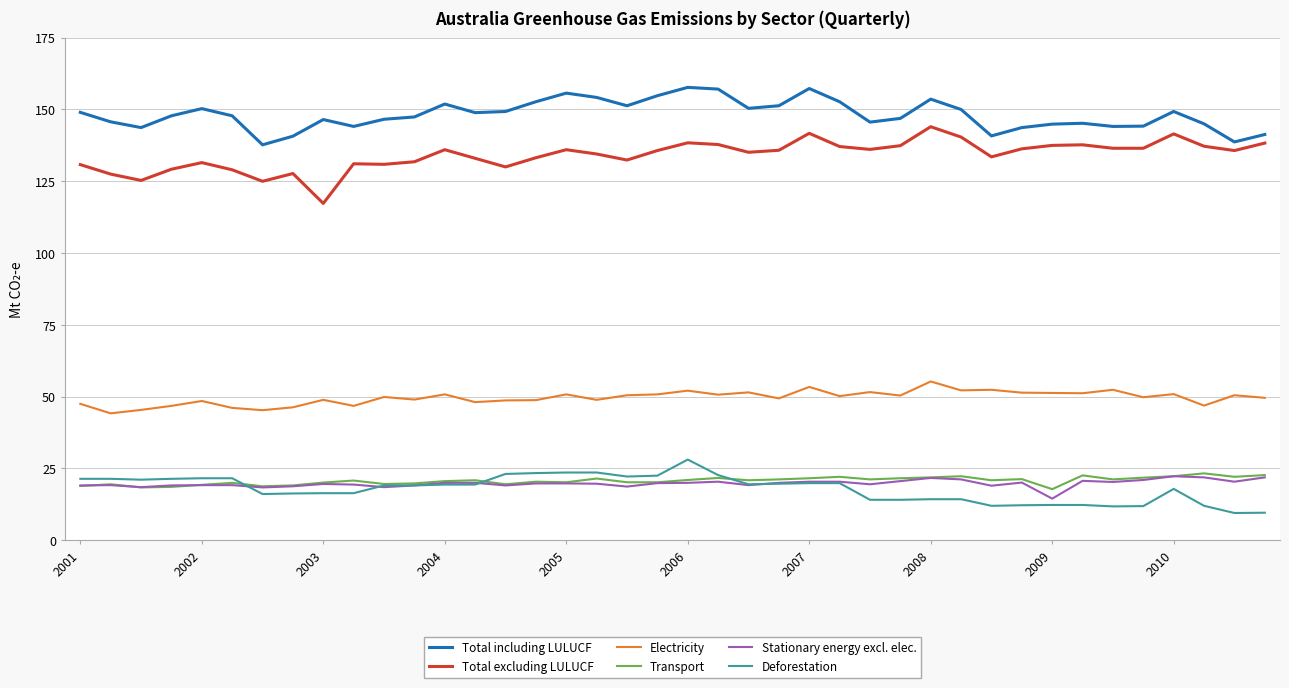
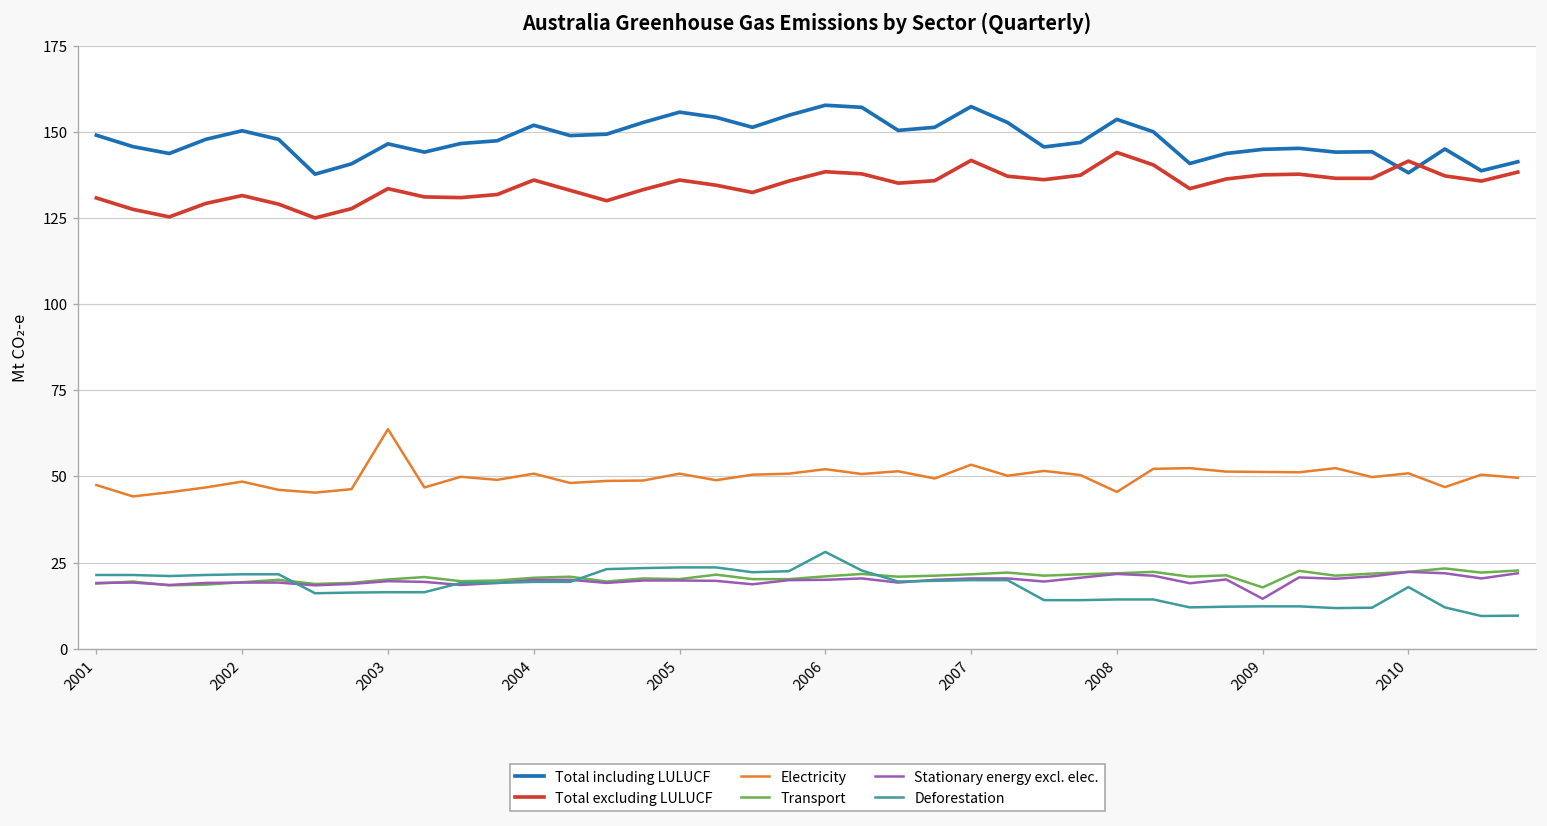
Total excluding LULUCF, 2003: 117 -> 134
Electricity, 2003: 49 -> 64
Electricity, 2008: 55 -> 46
Total including LULUCF, 2010: 149 -> 138
